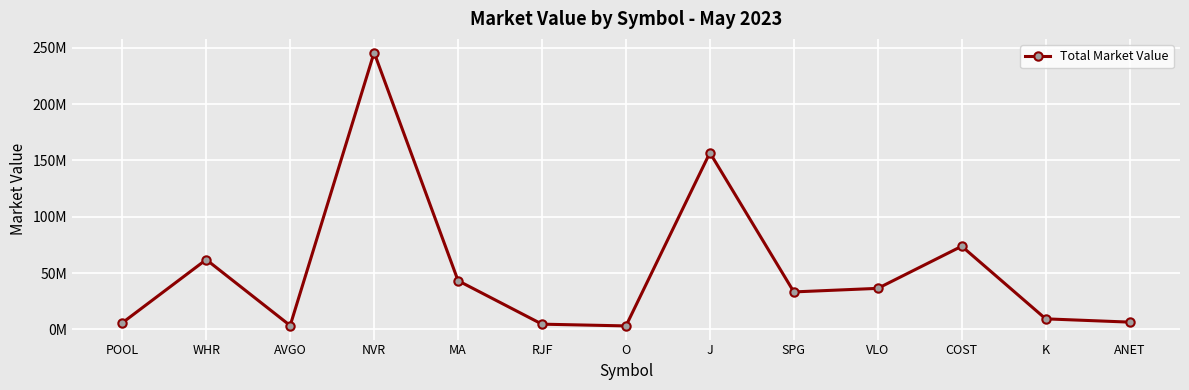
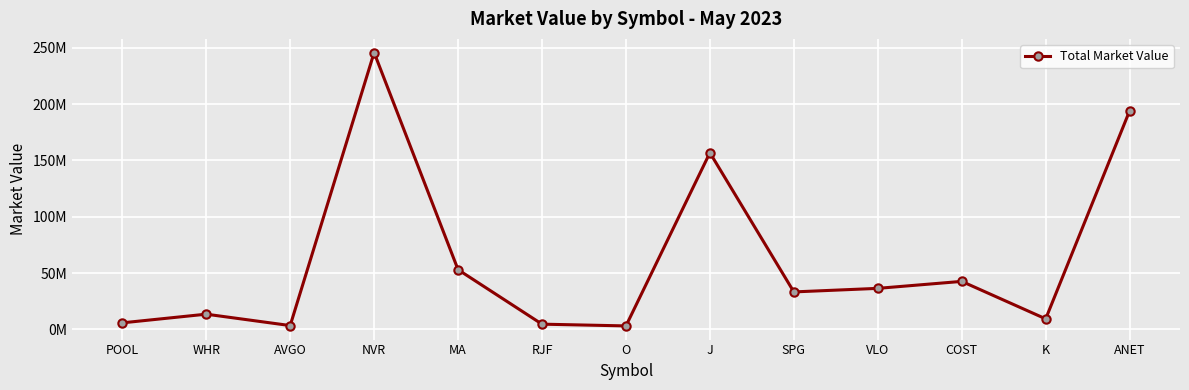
WHR: 62000000 -> 14000000
MA: 43000000 -> 53000000
COST: 74000000 -> 43000000
ANET: 6000000 -> 194000000
